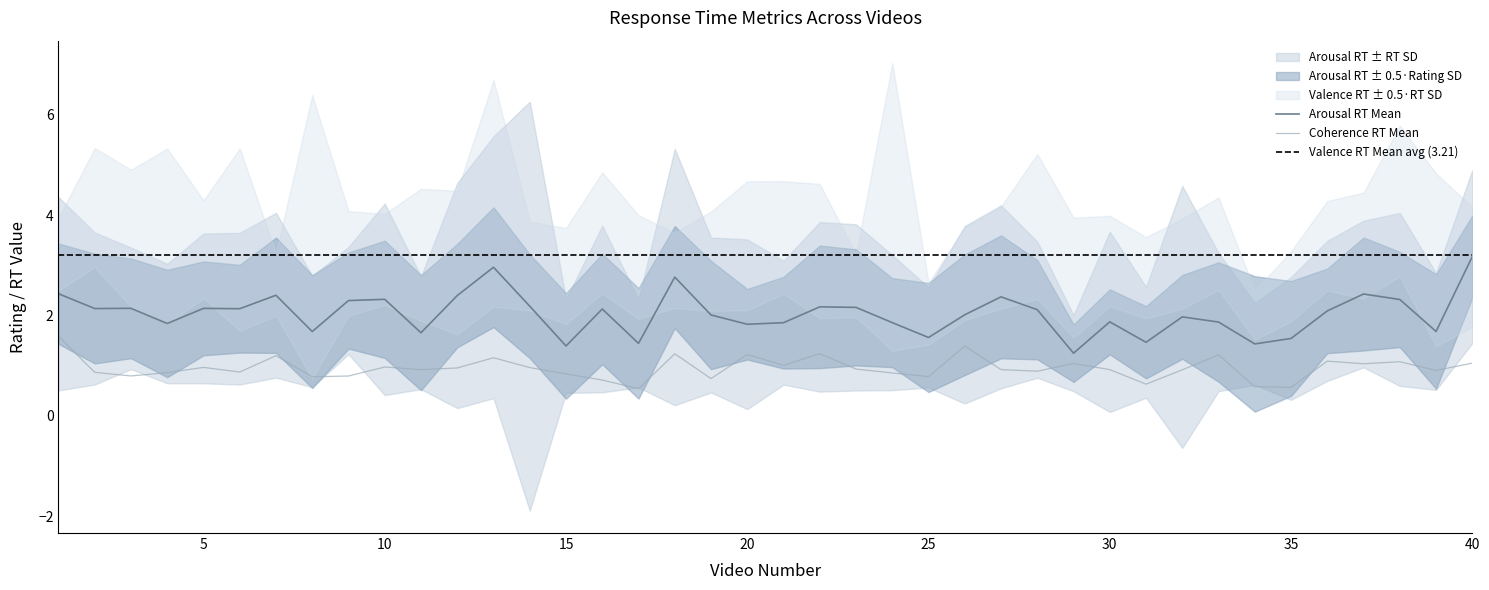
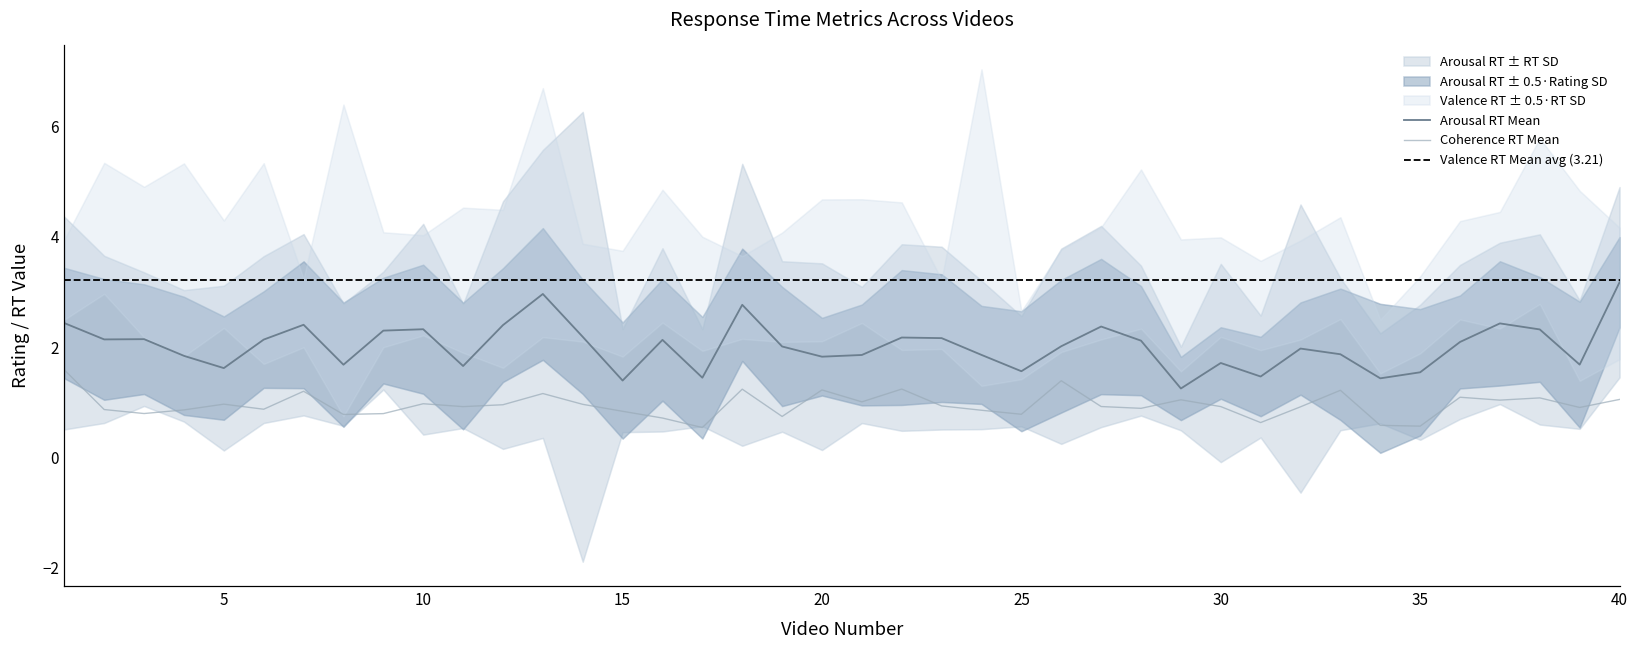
Arousal RT Mean, 5: 2.1 -> 1.6
Arousal RT Mean, 30: 1.9 -> 1.7
